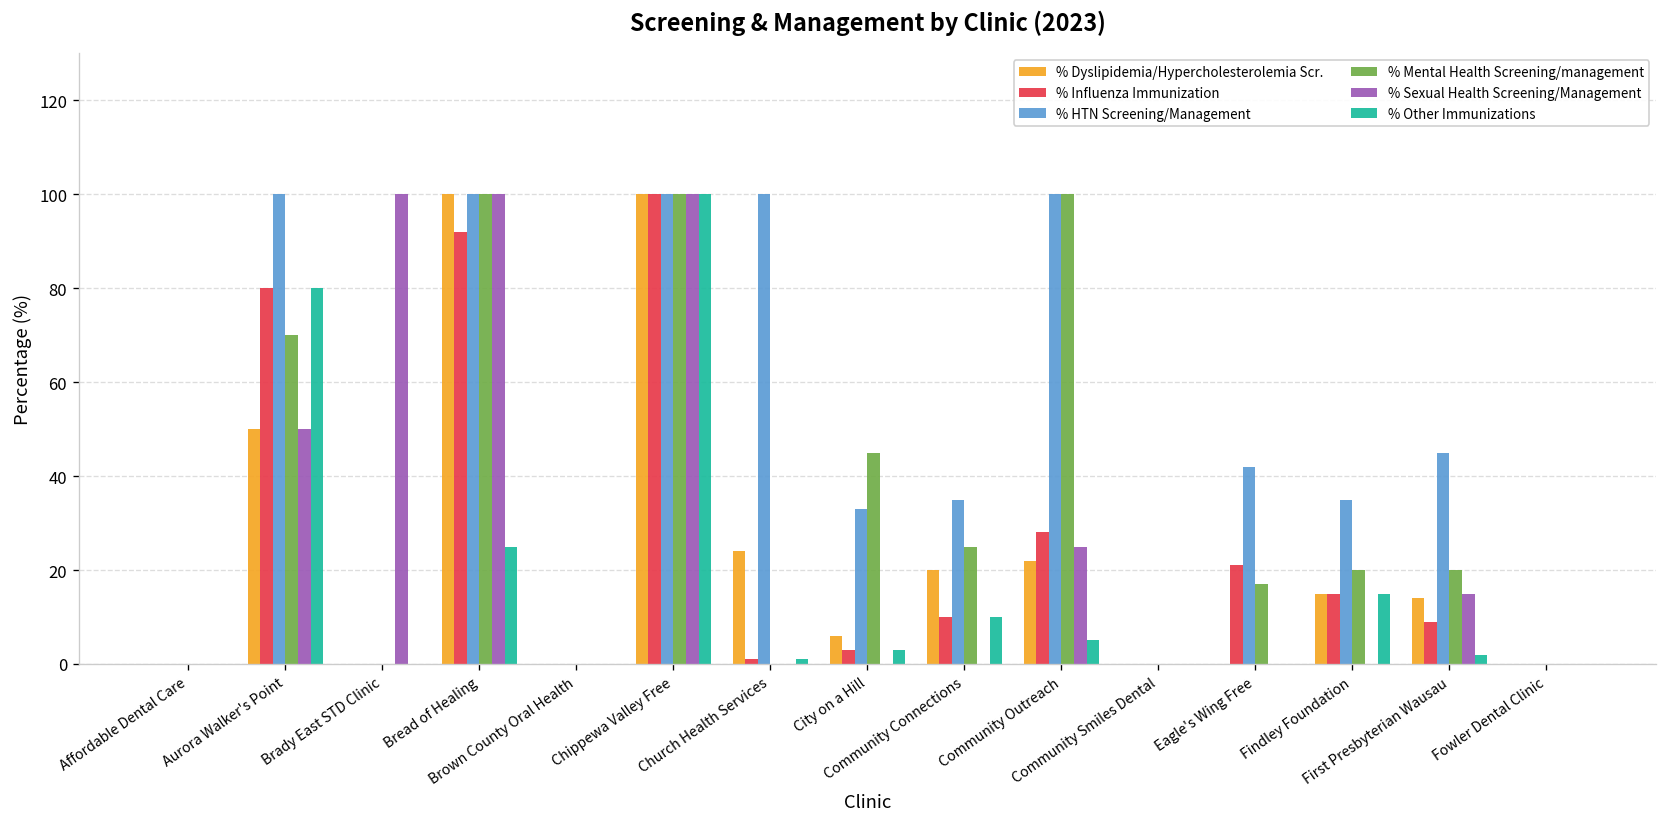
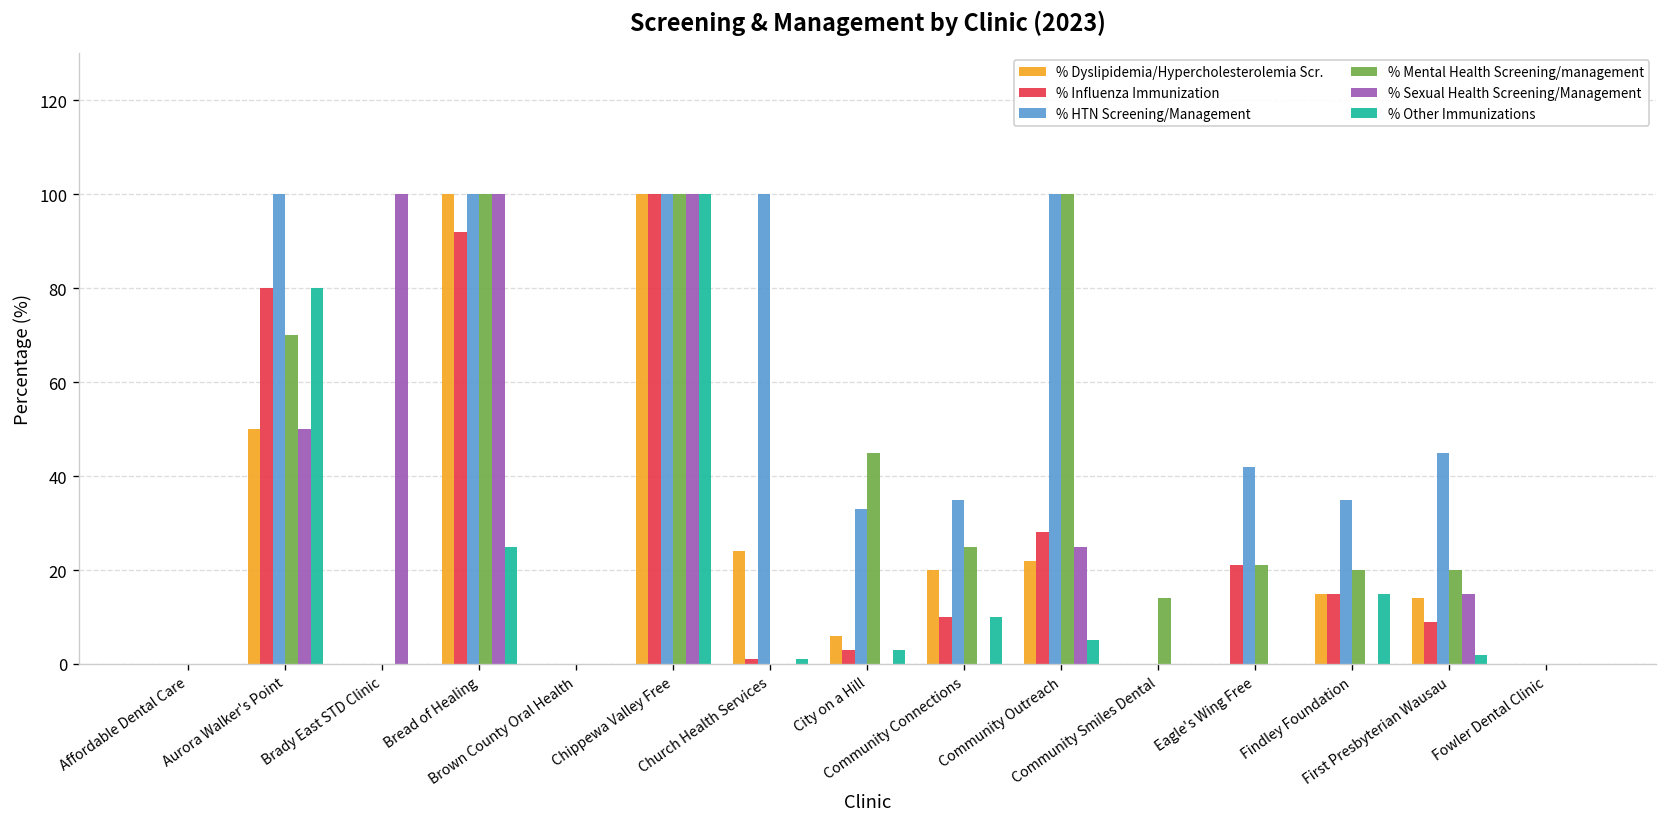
% Mental Health Screening/management, Community Smiles Dental: 0 -> 14
% Mental Health Screening/management, Eagle's Wing Free: 17 -> 21
